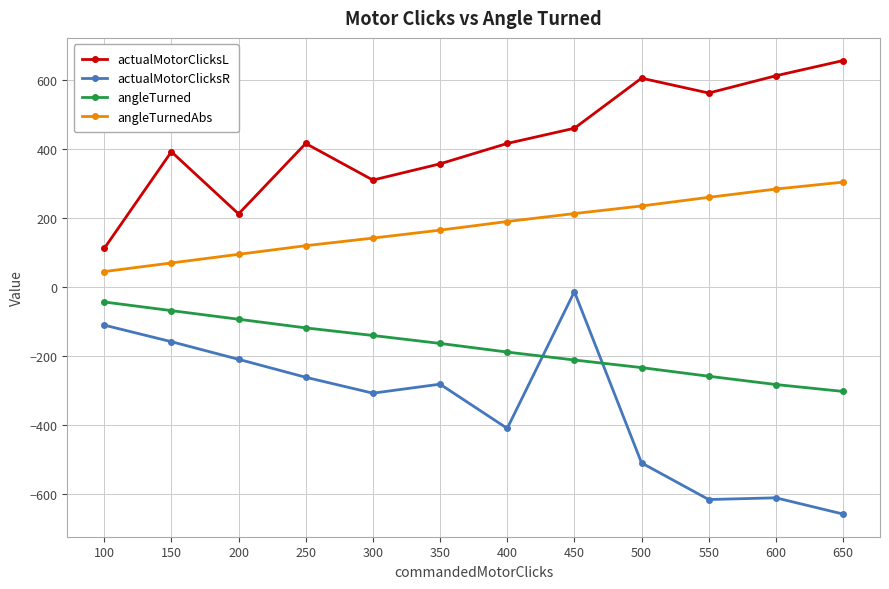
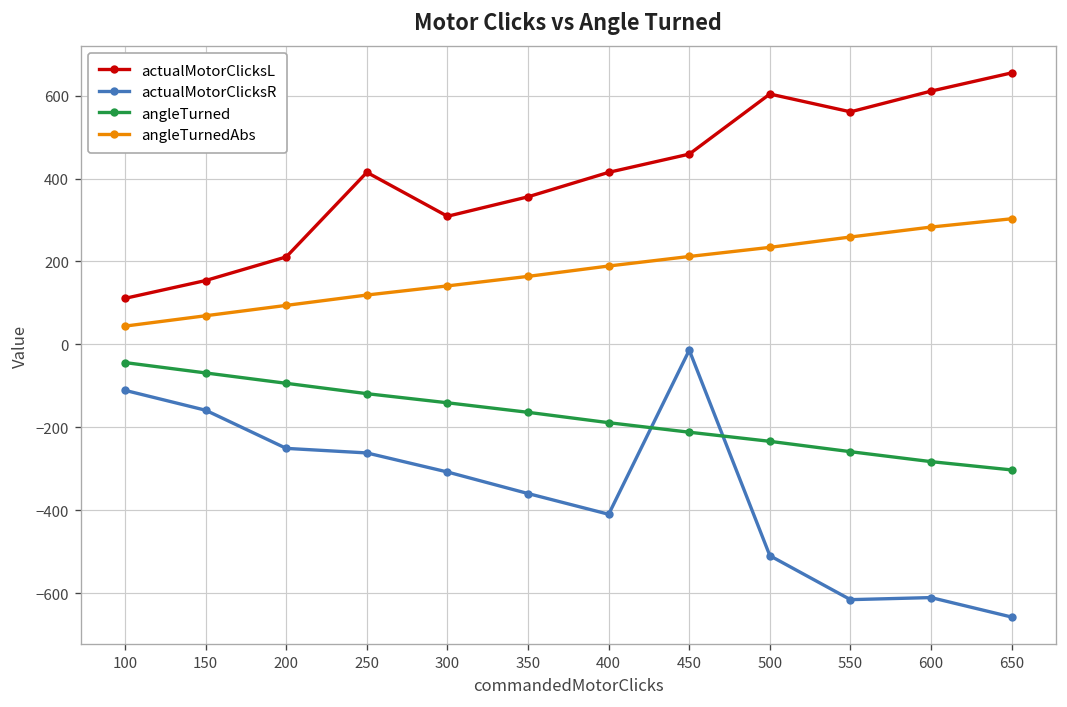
actualMotorClicksL, 150: 390 -> 150
actualMotorClicksR, 200: -210 -> -250
actualMotorClicksR, 350: -280 -> -360
